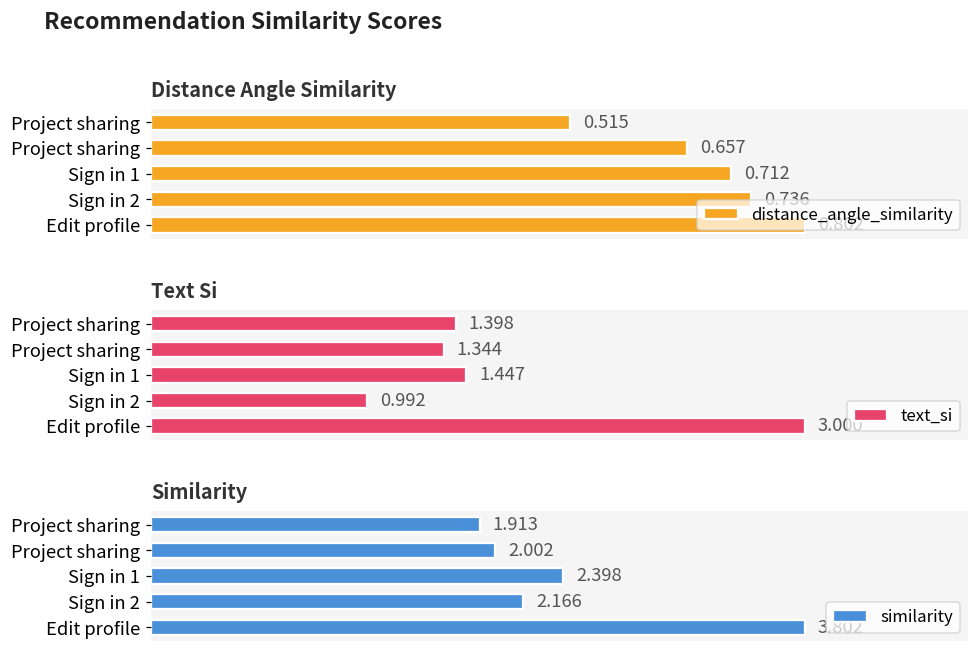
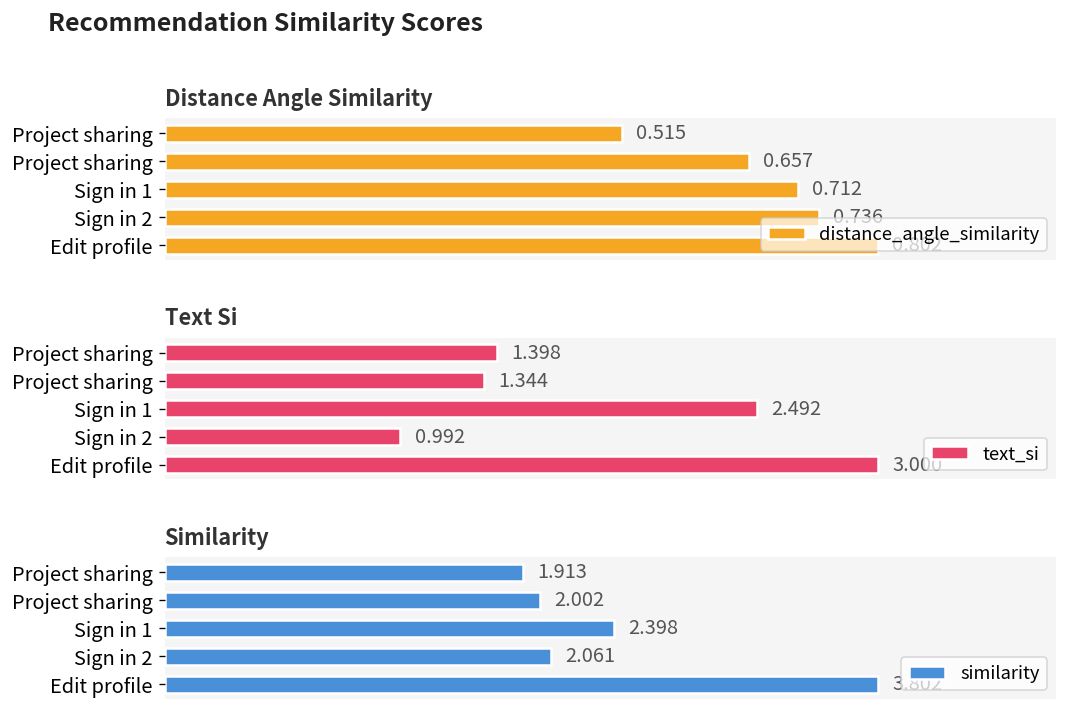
Text Si, Sign in 1: 1.447 -> 2.492
Similarity, Sign in 2: 2.166 -> 2.061
